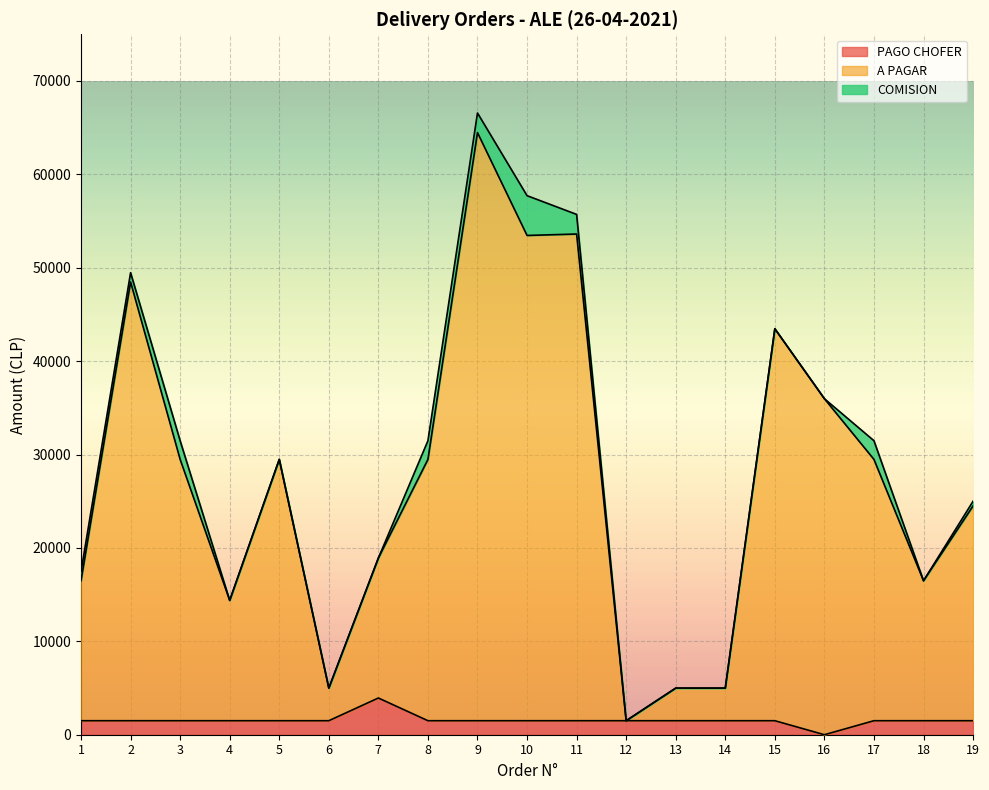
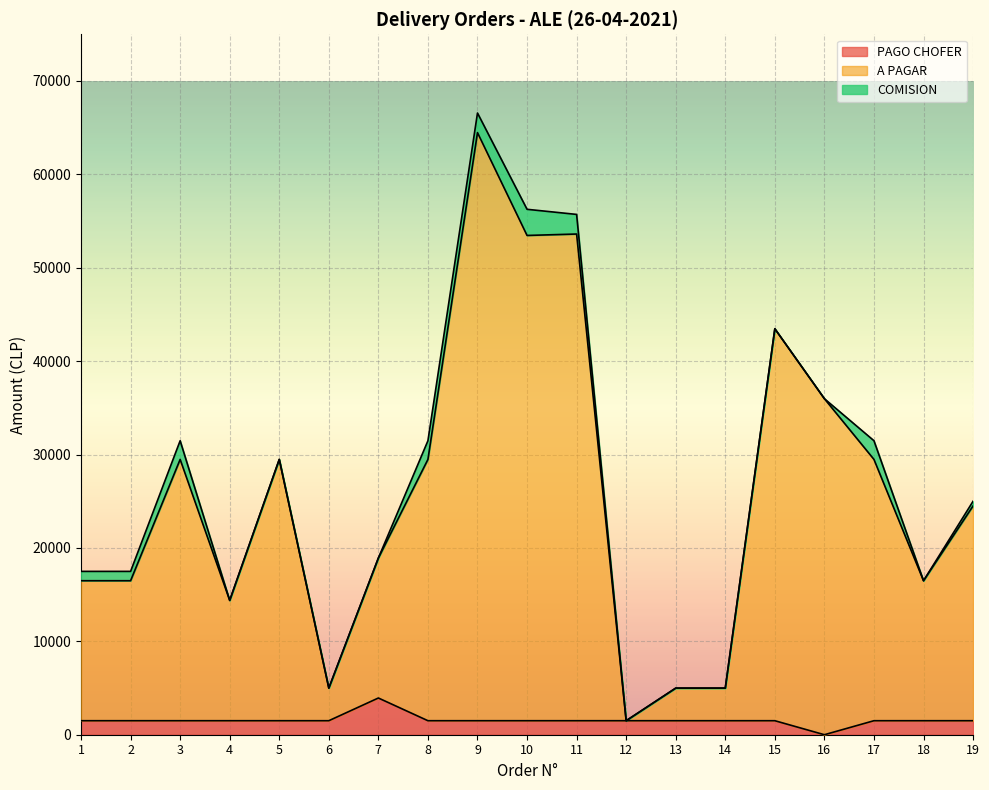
A PAGAR, 2: 47000 -> 15000
COMISION, 10: 4000 -> 3000
